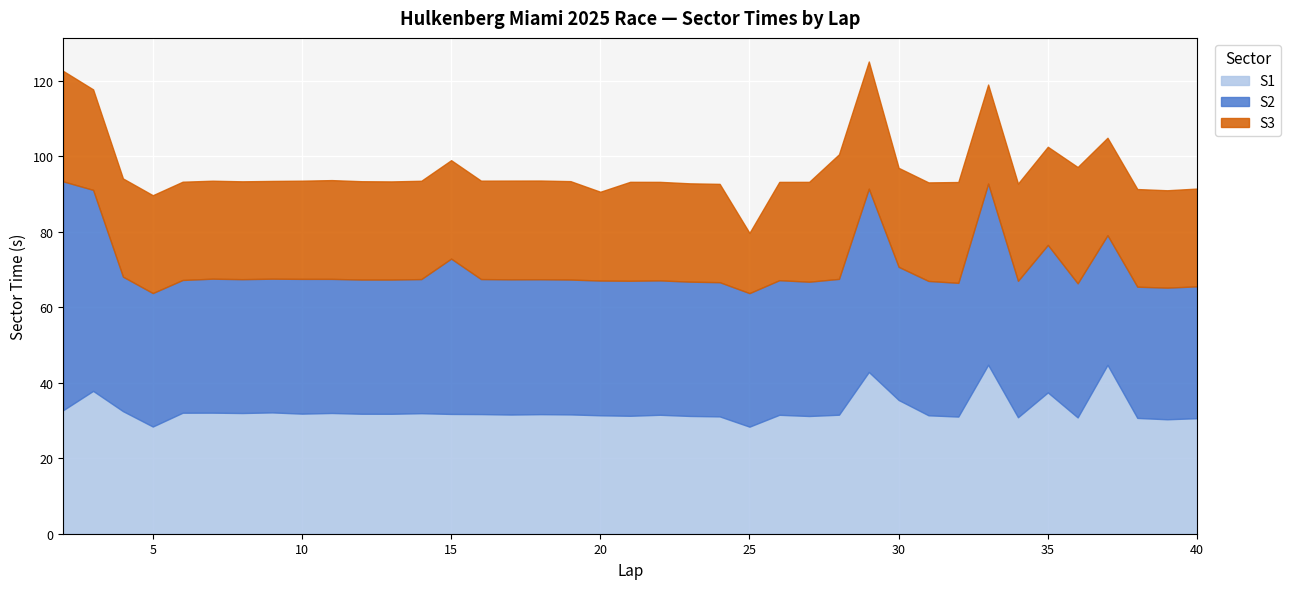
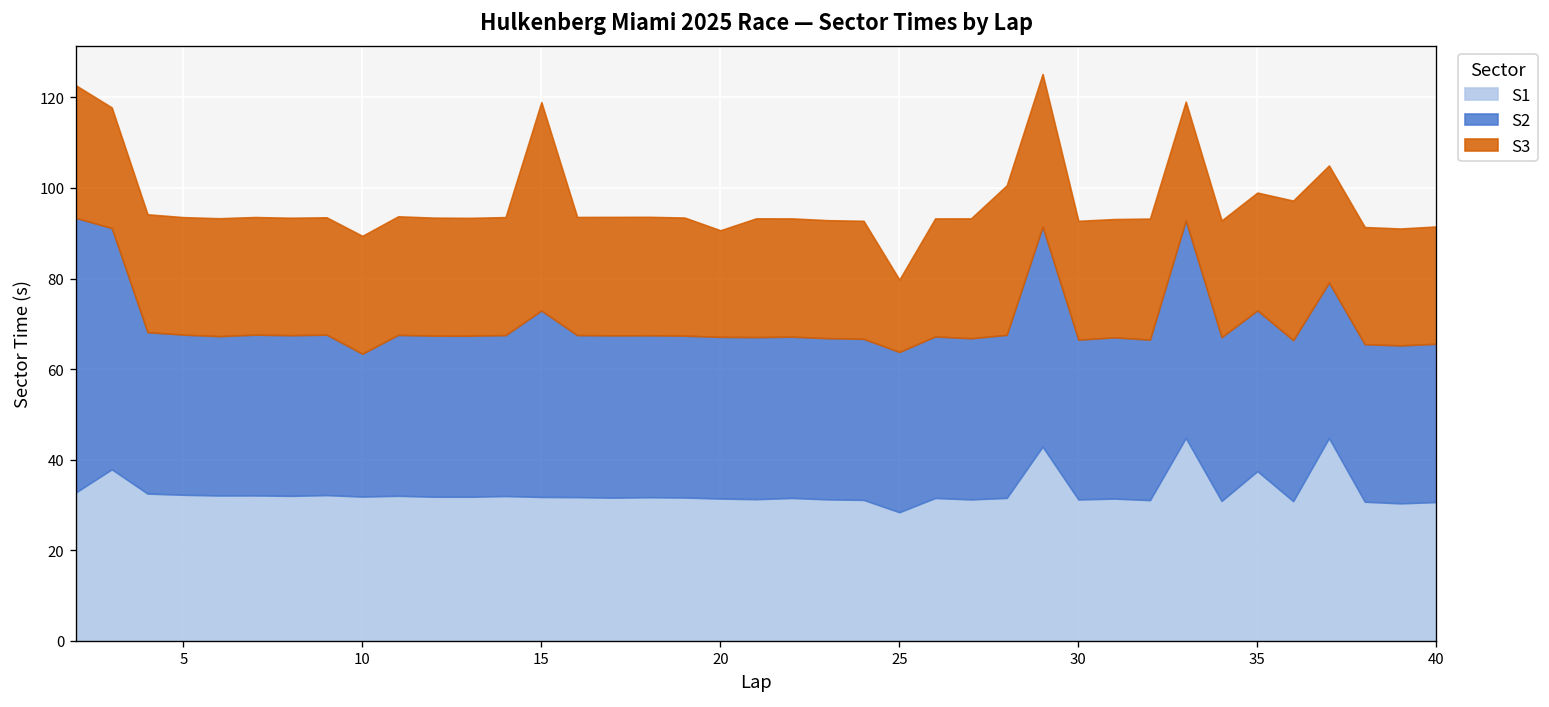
S1, 5: 28 -> 32
S2, 10: 36 -> 32
S3, 15: 26 -> 46
S1, 30: 35 -> 31
S2, 35: 39 -> 36
